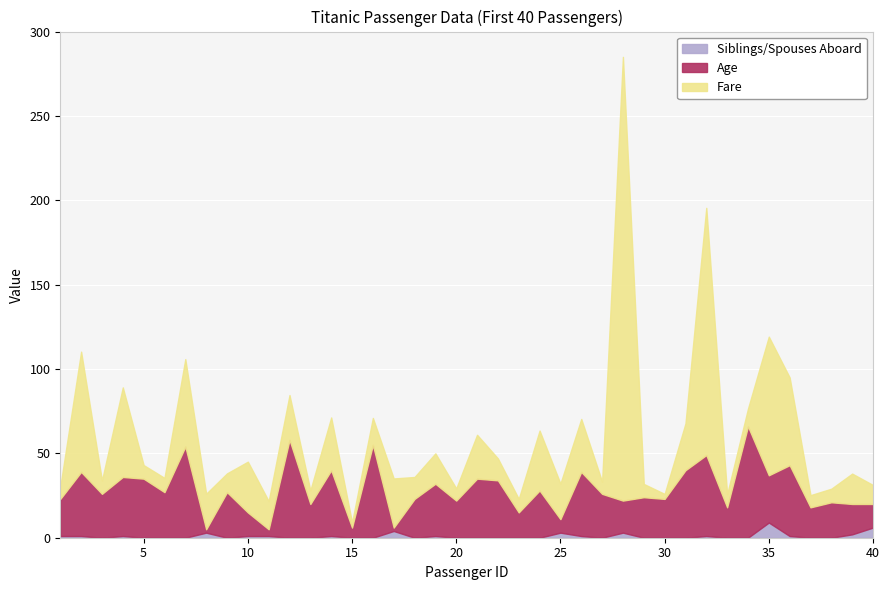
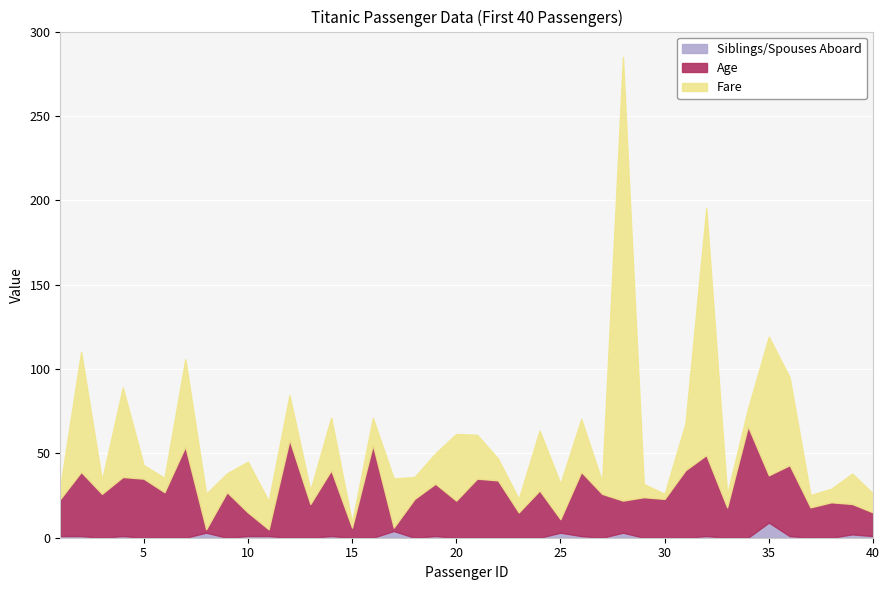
Fare, 20: 7 -> 40
Siblings/Spouses Aboard, 40: 6 -> 1
